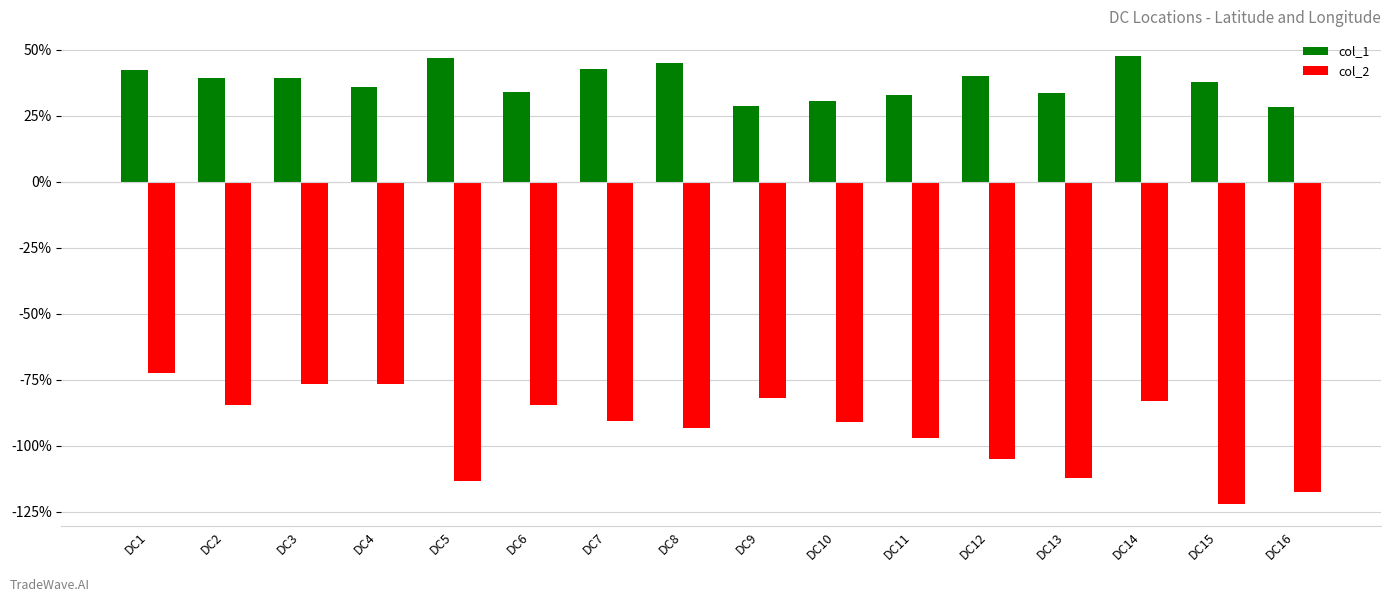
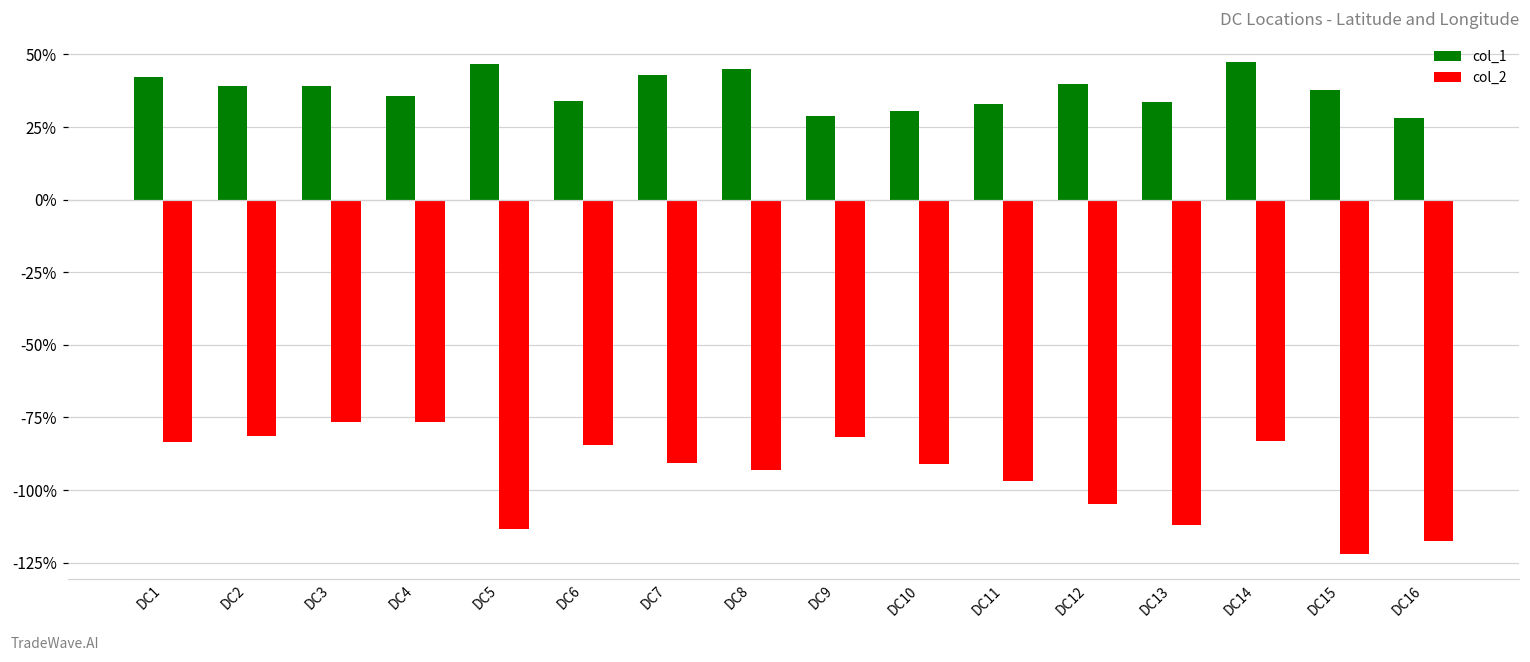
col_2, DC1: -73% -> -83%
col_2, DC2: -85% -> -81%
